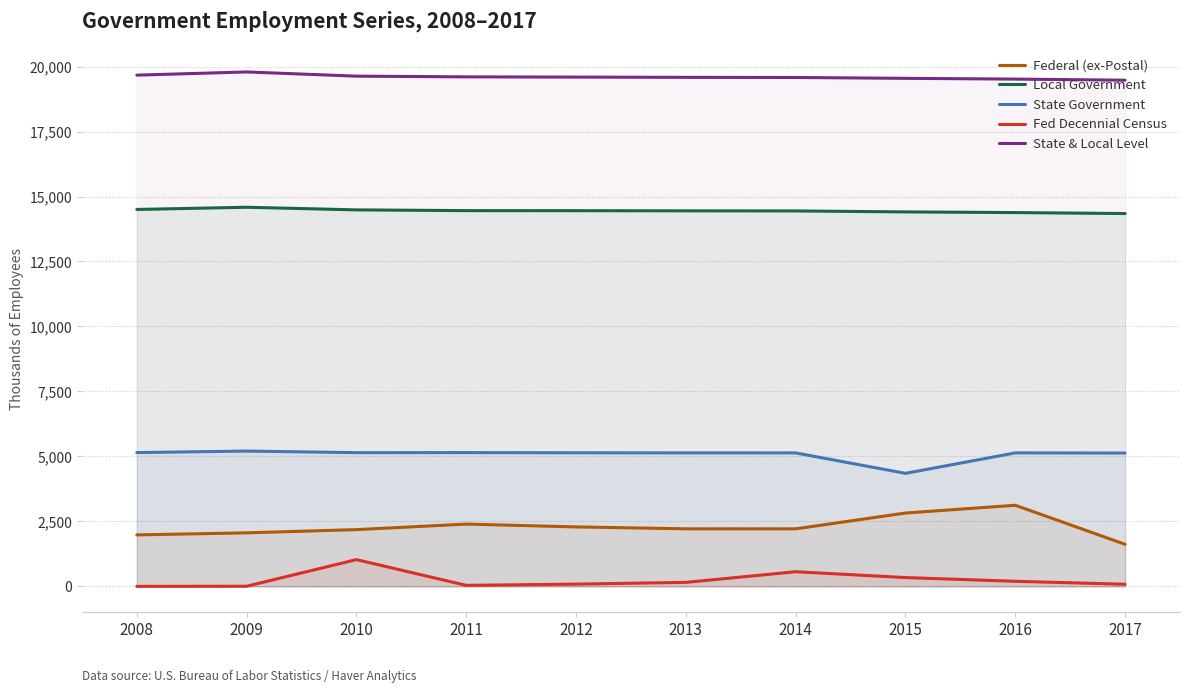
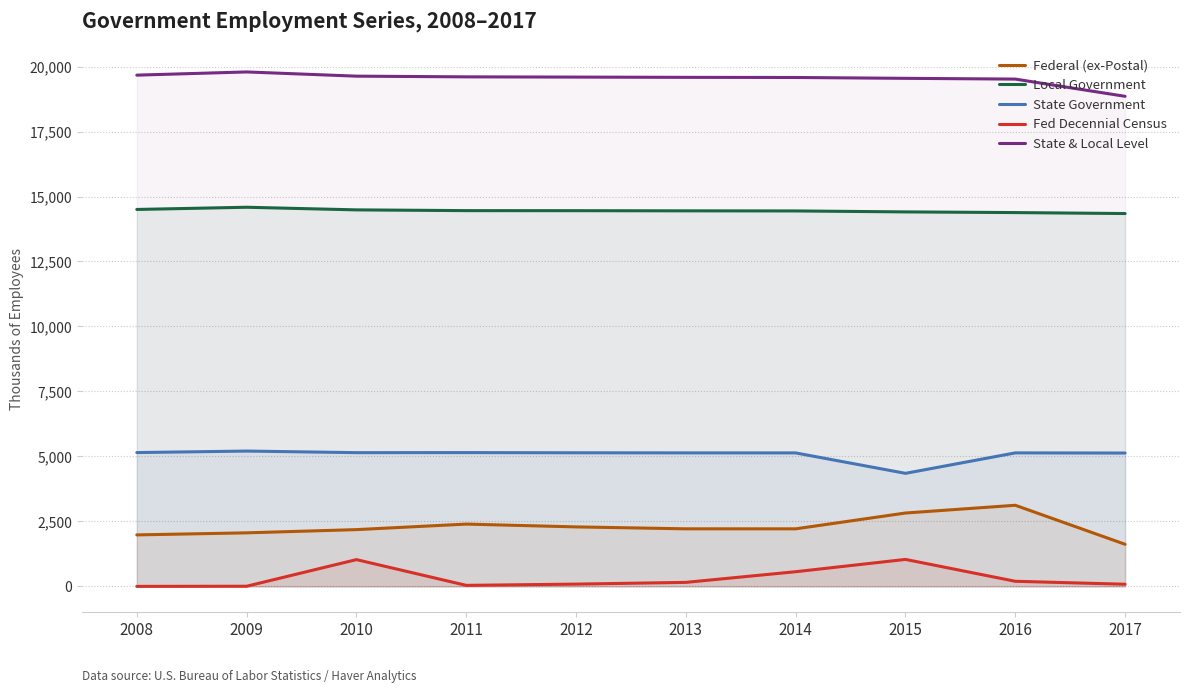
Fed Decennial Census, 2015: 300 -> 1,000
State & Local Level, 2017: 19,500 -> 18,900
